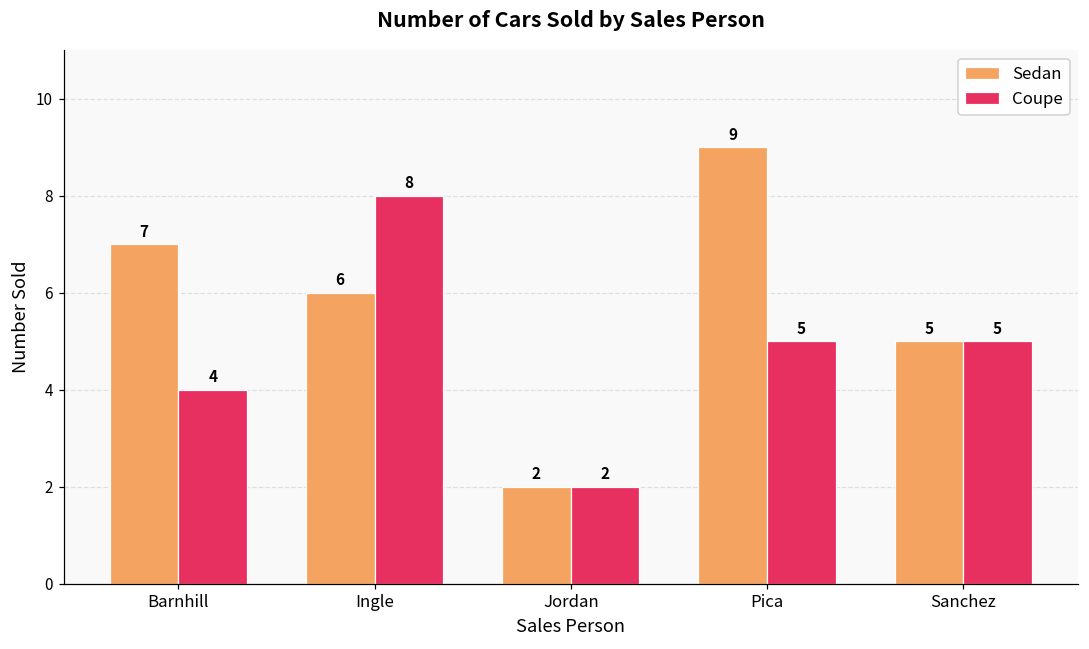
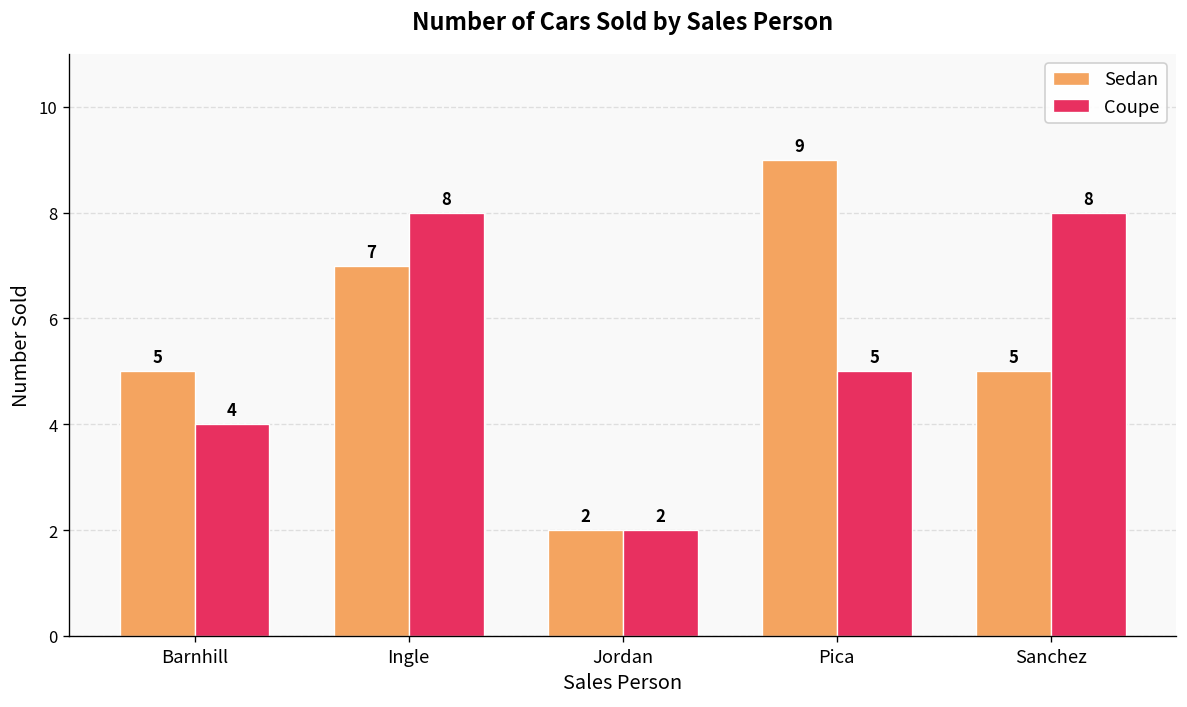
Sedan, Barnhill: 7 -> 5
Sedan, Ingle: 6 -> 7
Coupe, Sanchez: 5 -> 8
